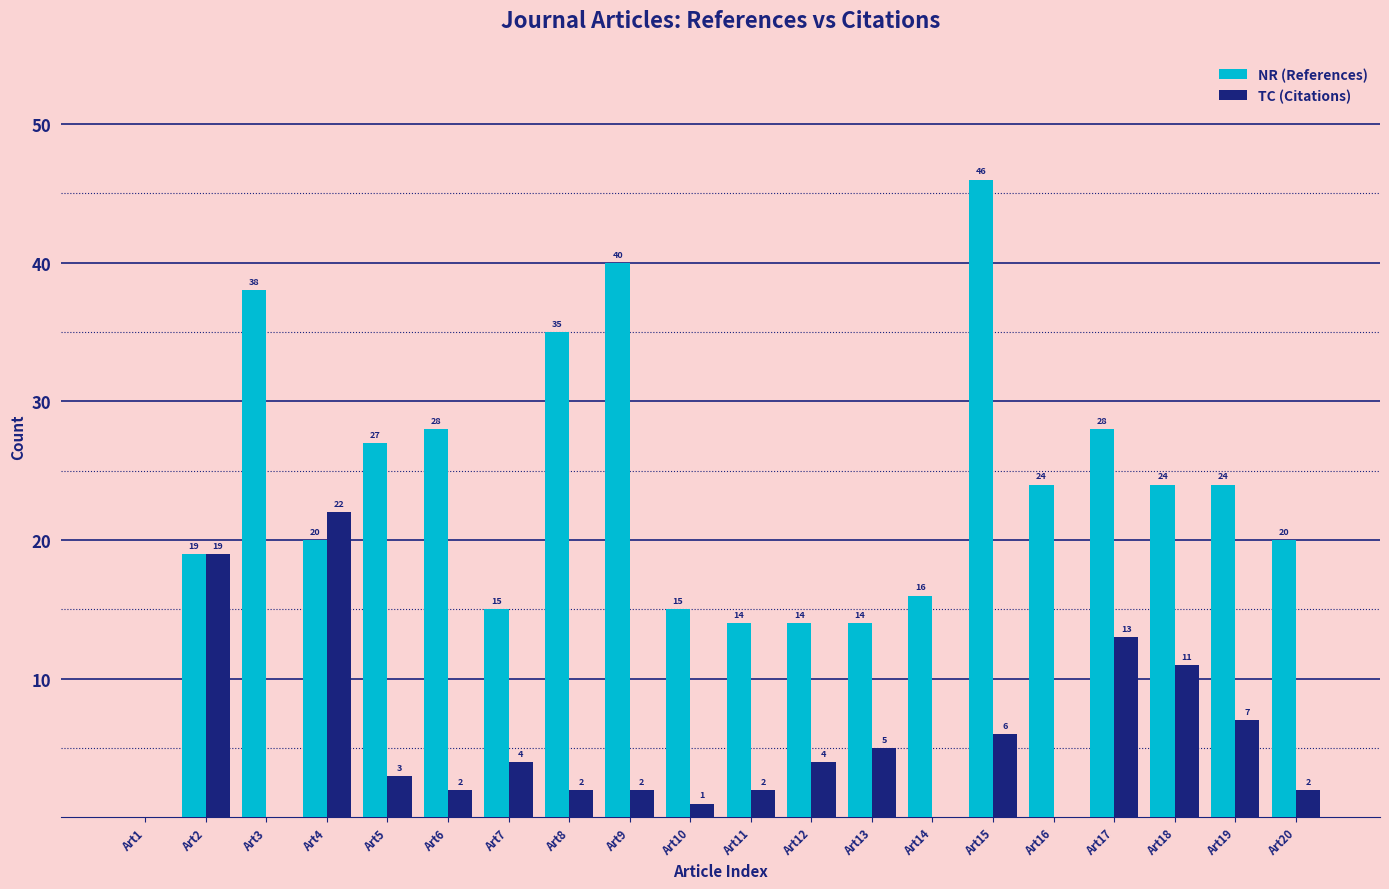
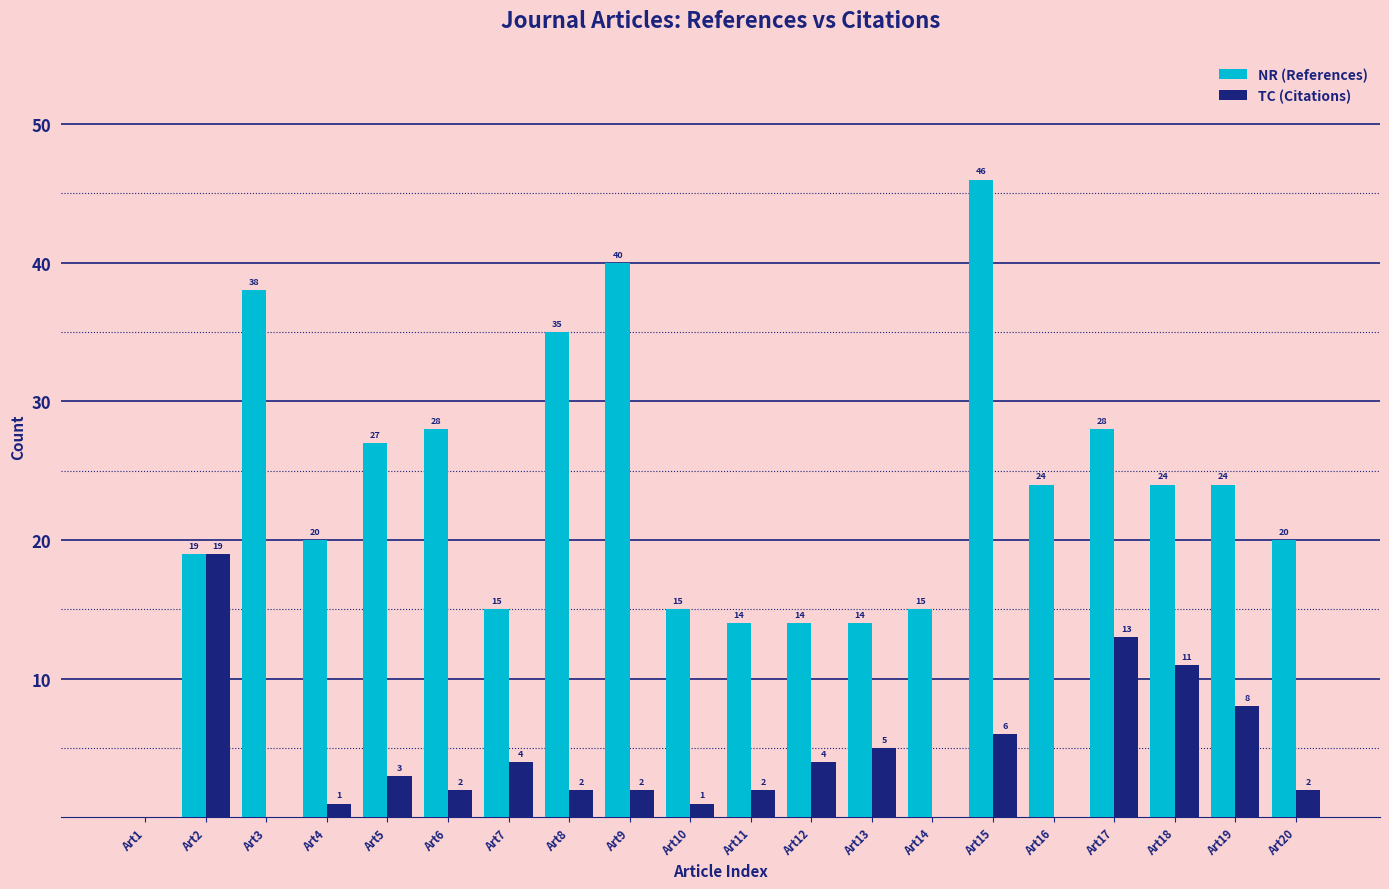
TC (Citations), Art4: 22 -> 1
NR (References), Art14: 16 -> 15
TC (Citations), Art19: 7 -> 8
